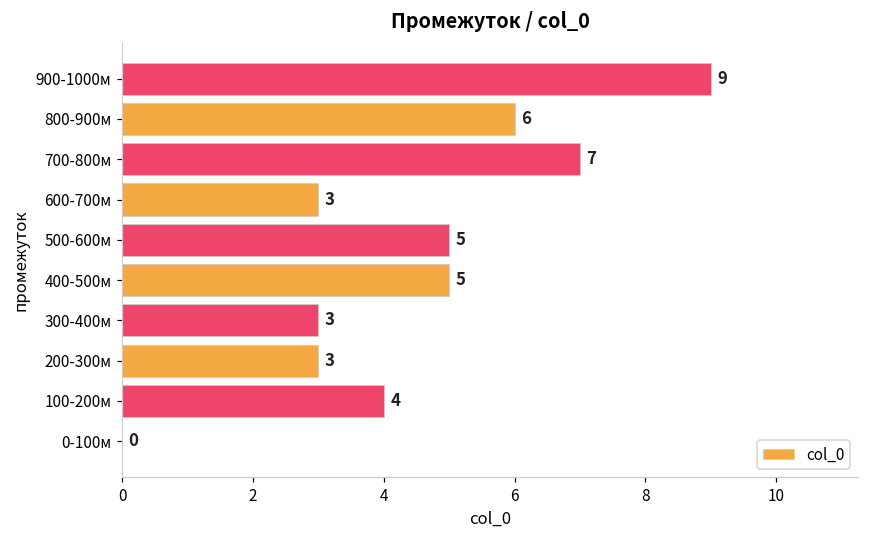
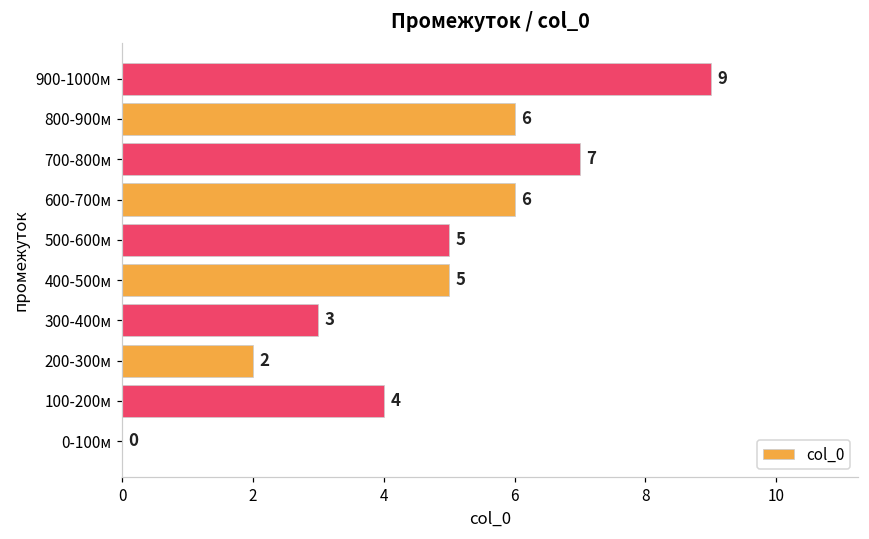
600-700м: 3 -> 6
200-300м: 3 -> 2
